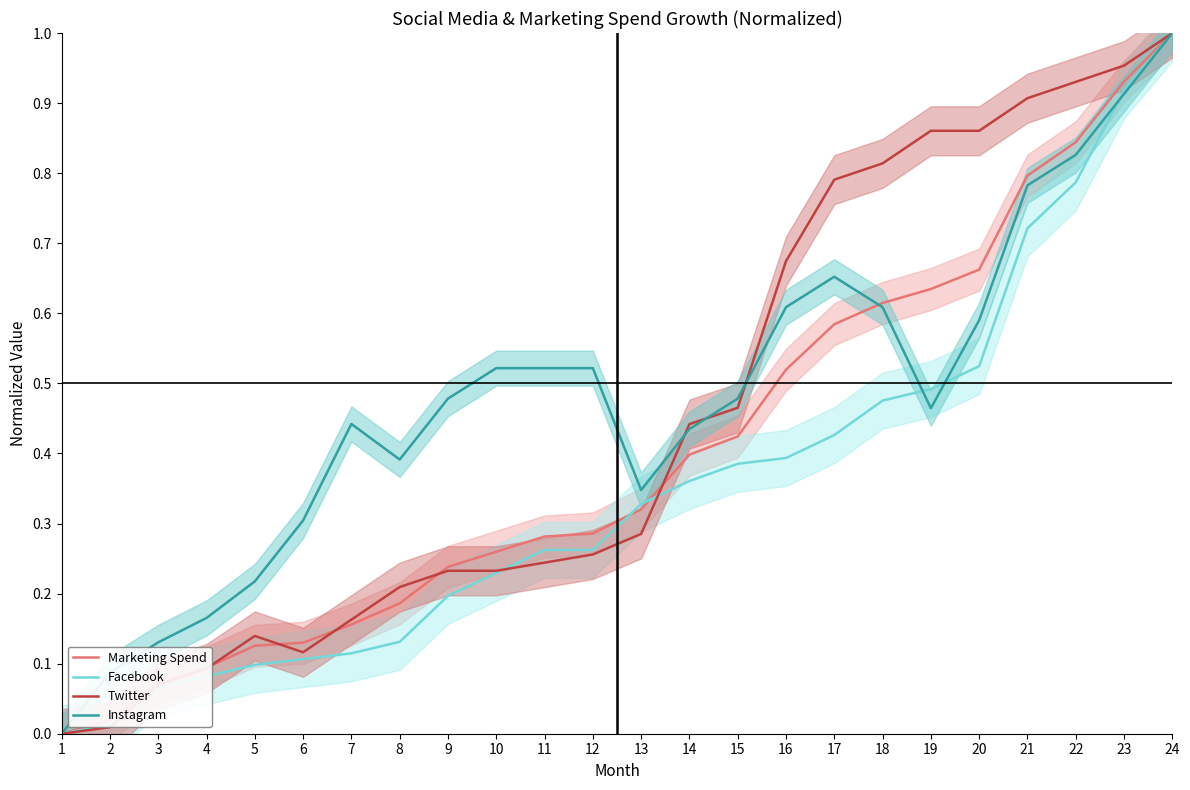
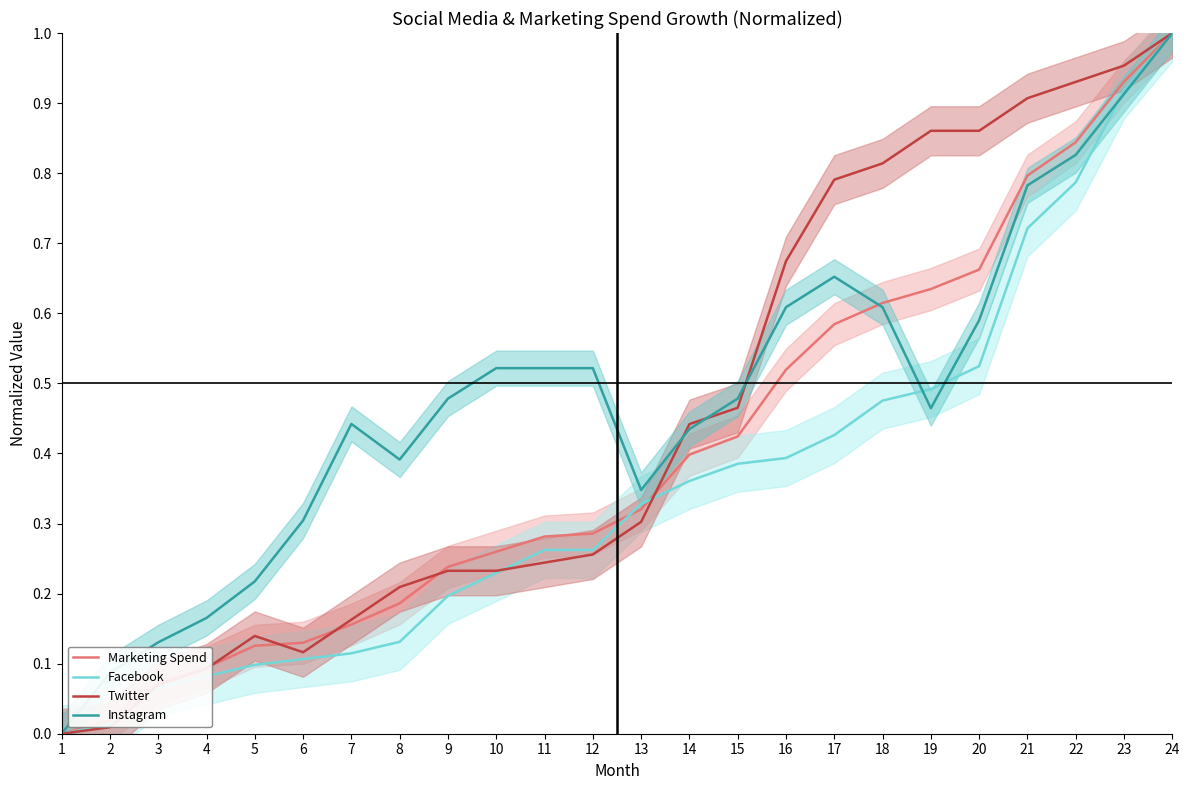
Twitter, 13: 0.29 -> 0.30
